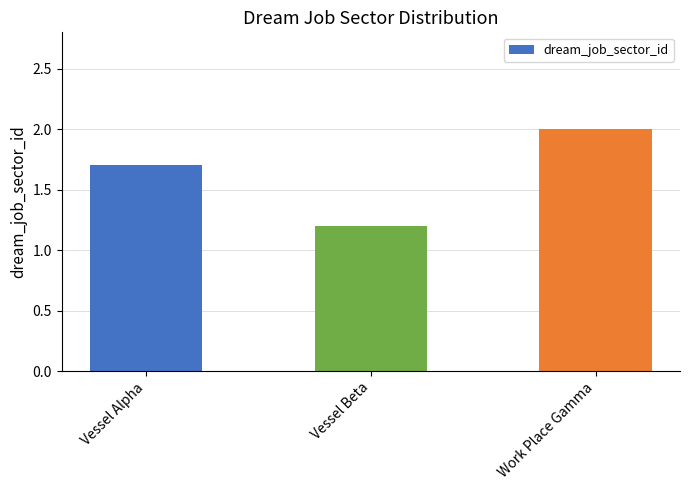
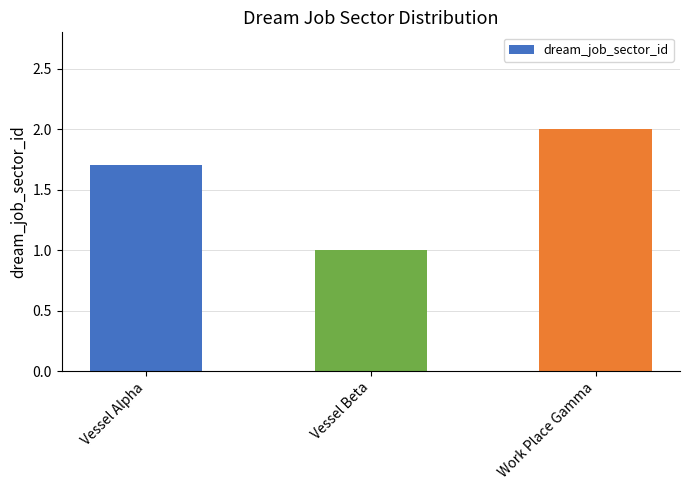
Vessel Beta: 1.2 -> 1.0
